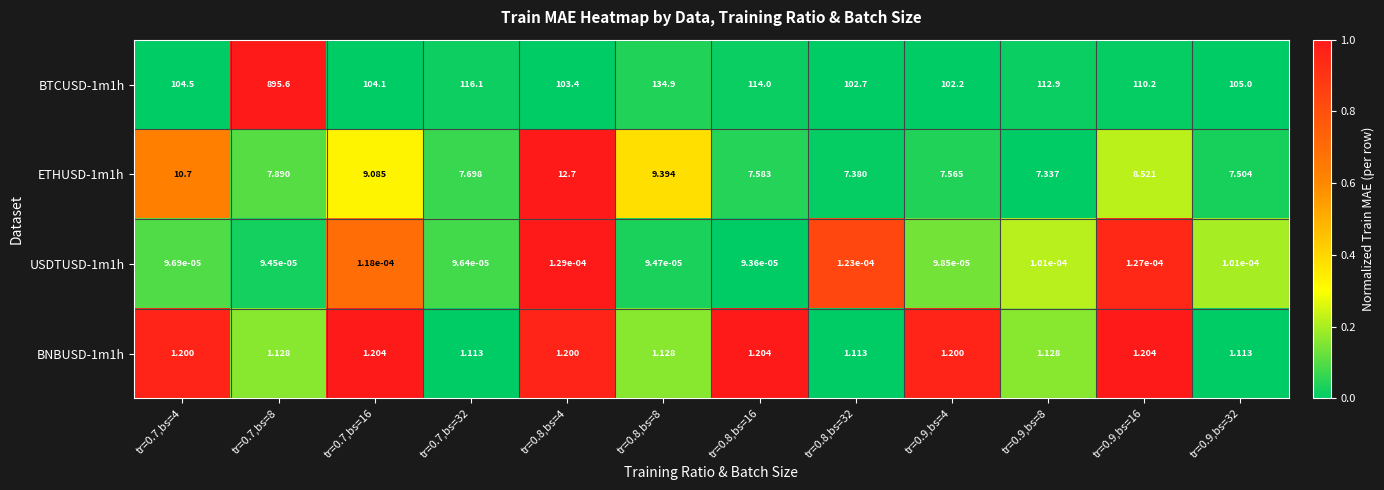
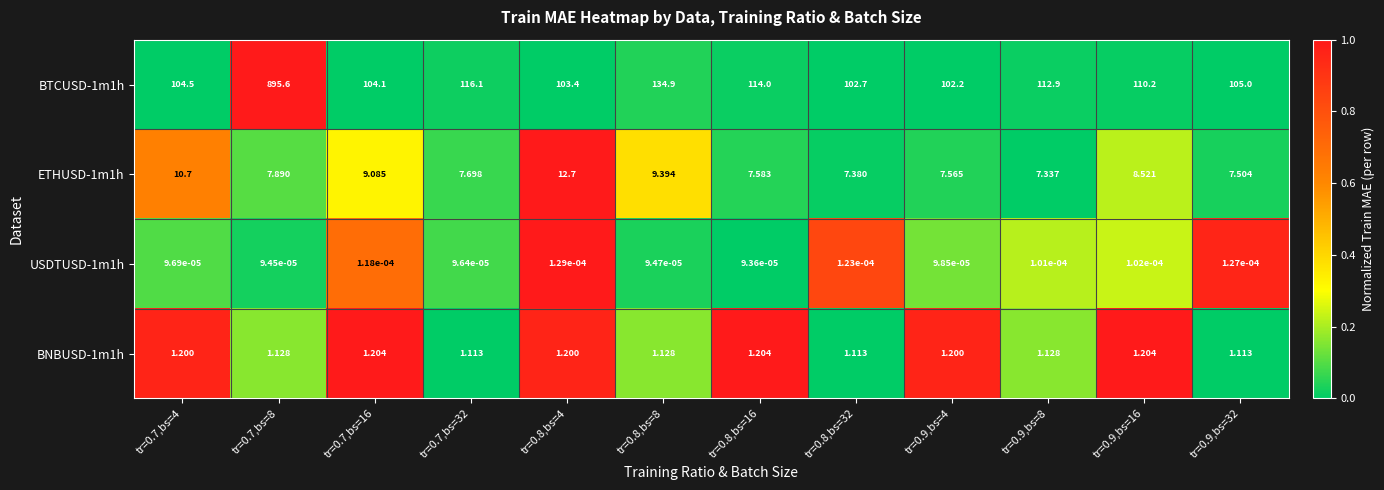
USDTUSD-1m1h, tr=0.9,bs=16: 1.27e-04 -> 1.02e-04
USDTUSD-1m1h, tr=0.9,bs=32: 1.01e-04 -> 1.27e-04
